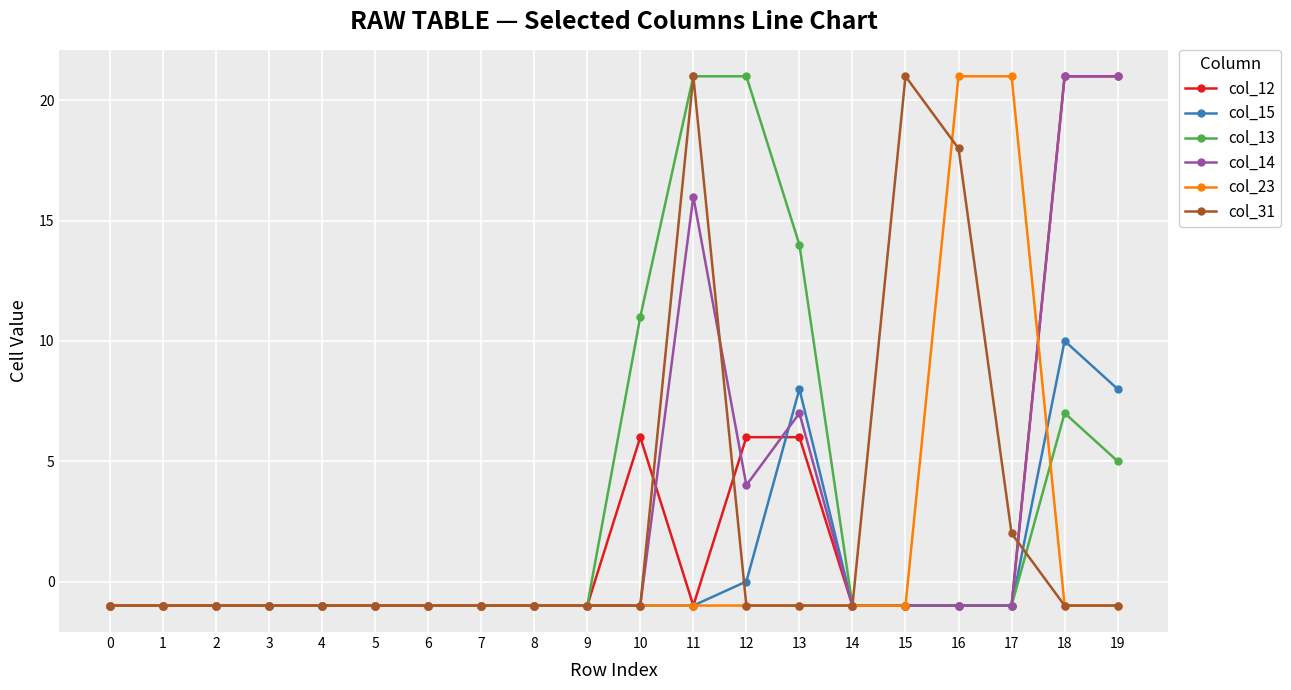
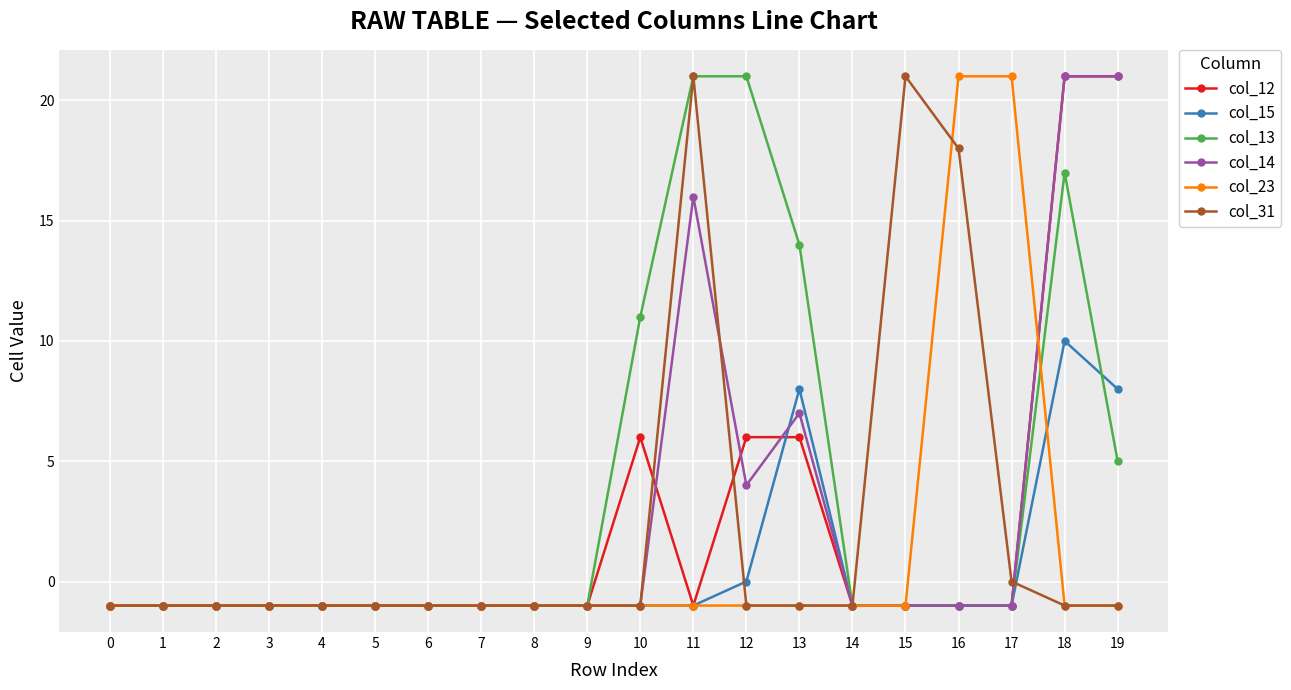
col_31, 17: 2 -> 0
col_13, 18: 7 -> 17
